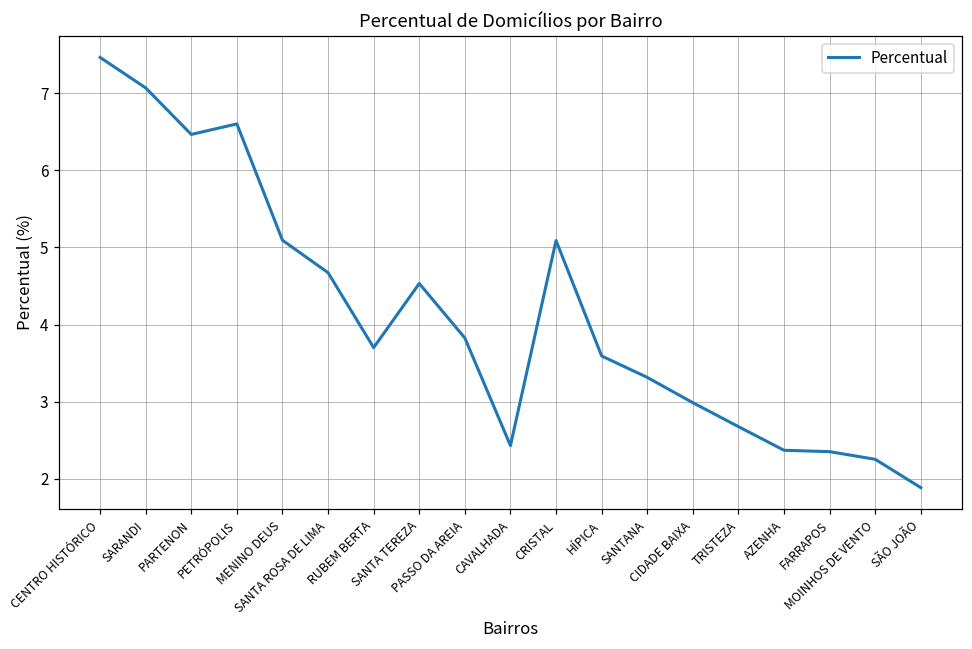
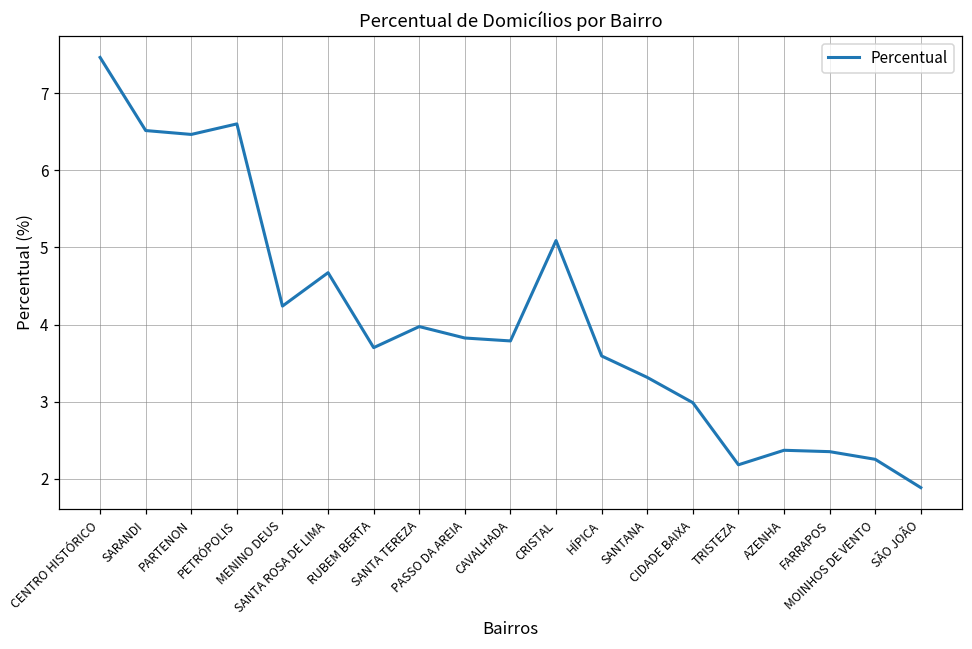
SARANDI: 7.1 -> 6.5
MENINO DEUS: 5.1 -> 4.2
SANTA TEREZA: 4.5 -> 4.0
CAVALHADA: 2.4 -> 3.8
TRISTEZA: 2.7 -> 2.2
